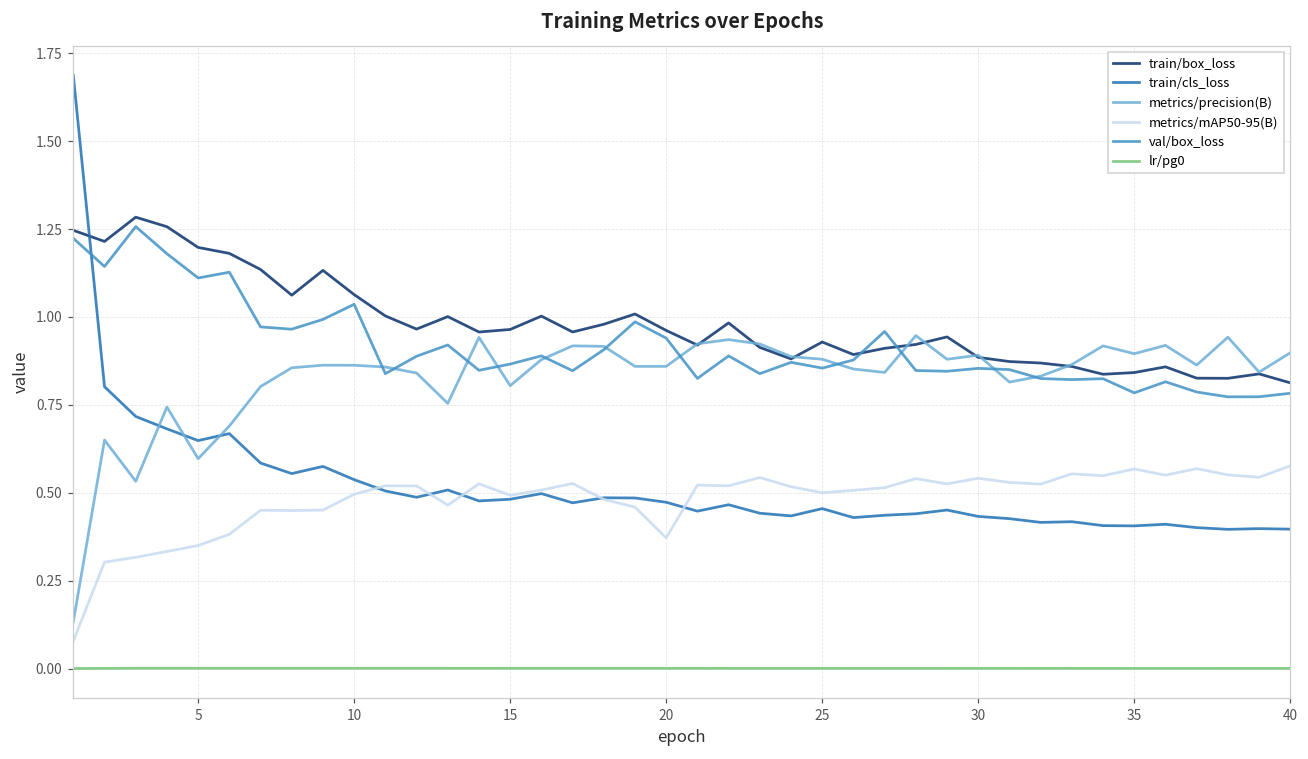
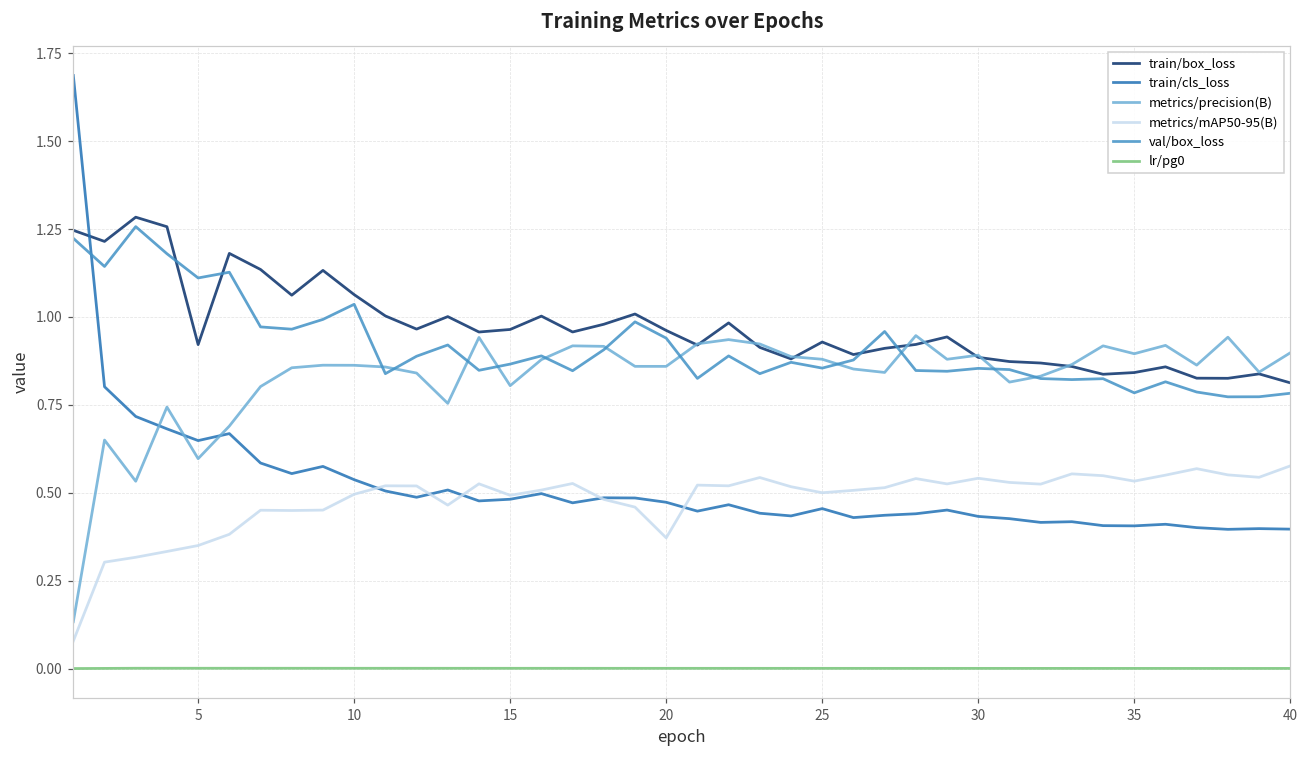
train/box_loss, 5: 1.20 -> 0.92
metrics/mAP50-95(B), 35: 0.57 -> 0.53
